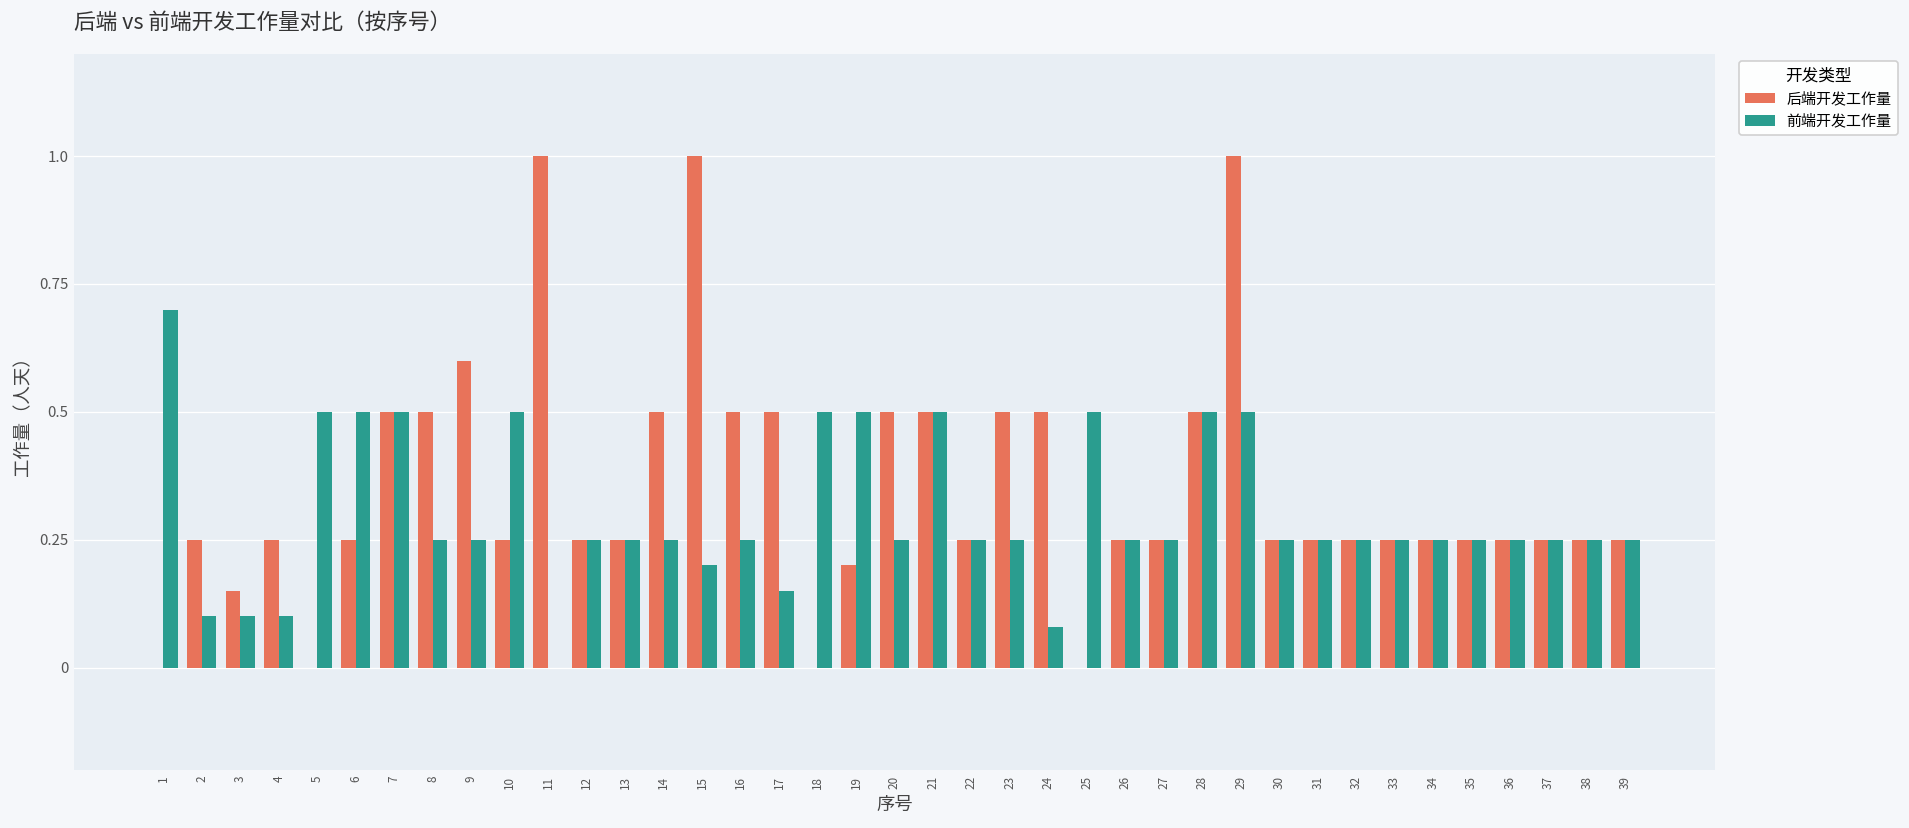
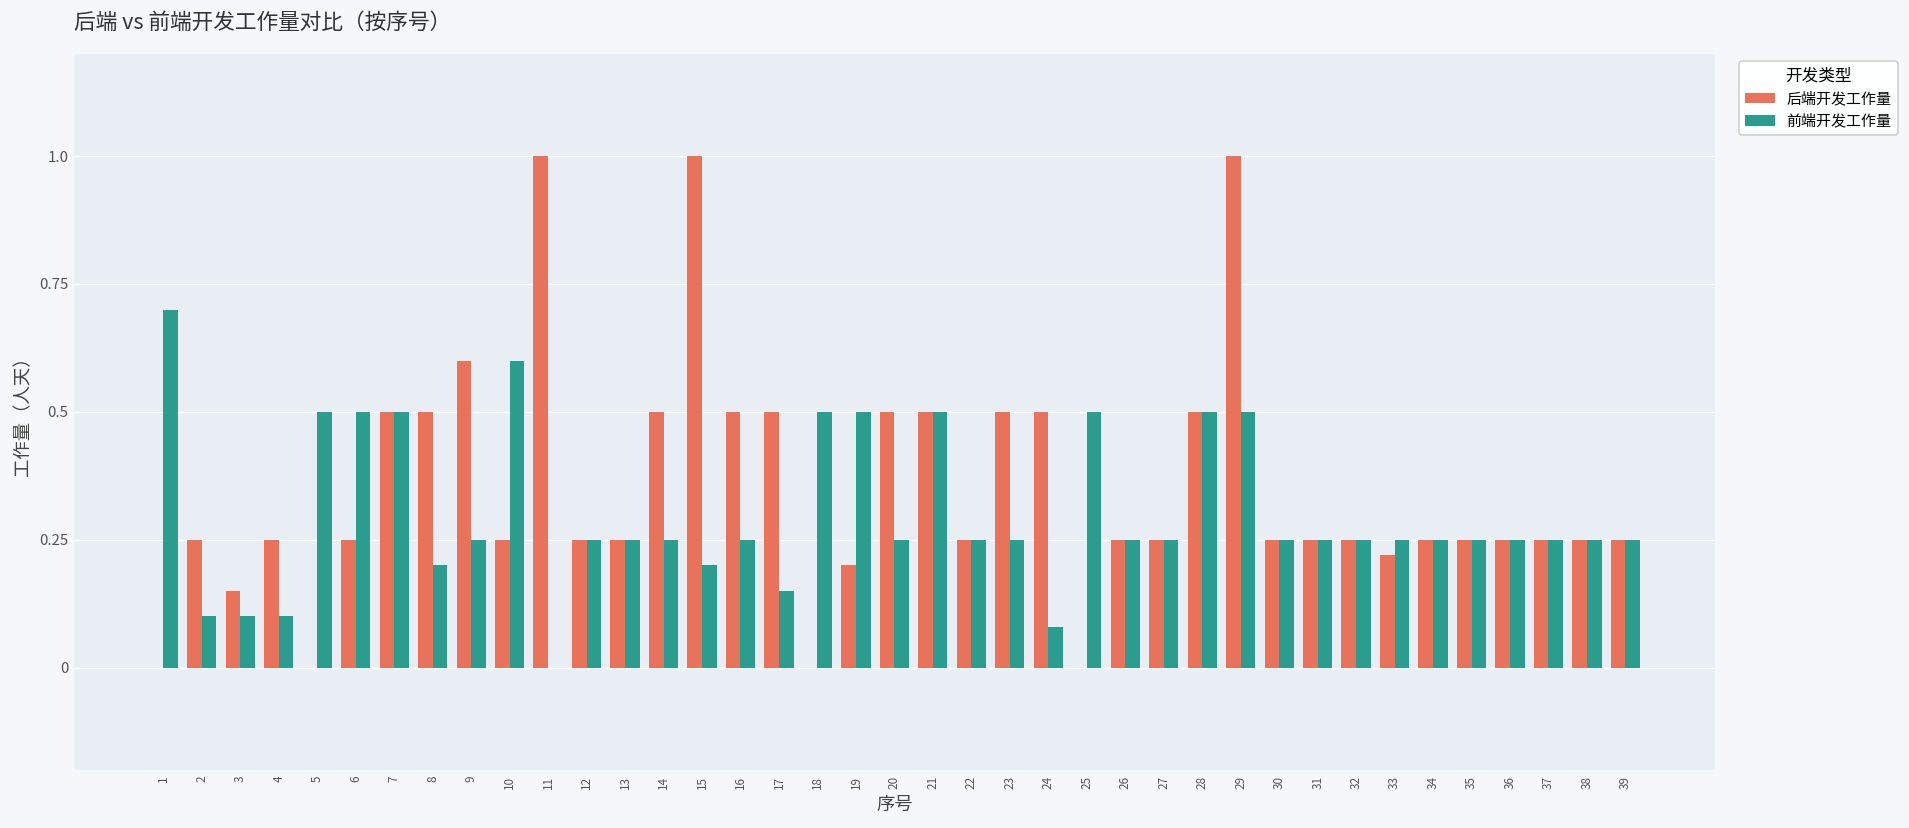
前端开发工作量, 8: 0.25 -> 0.20
前端开发工作量, 10: 0.5 -> 0.6
后端开发工作量, 33: 0.25 -> 0.22
